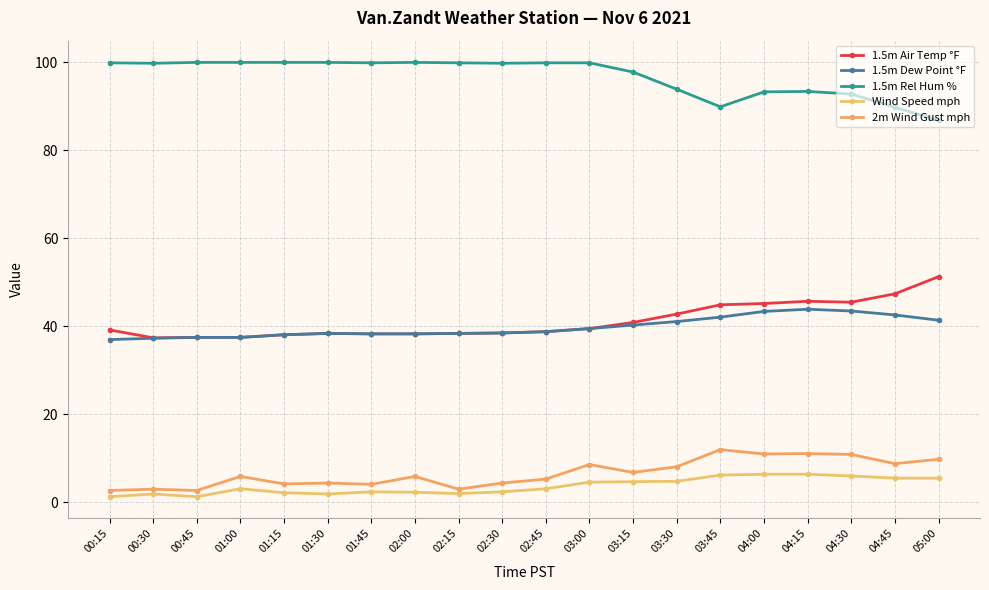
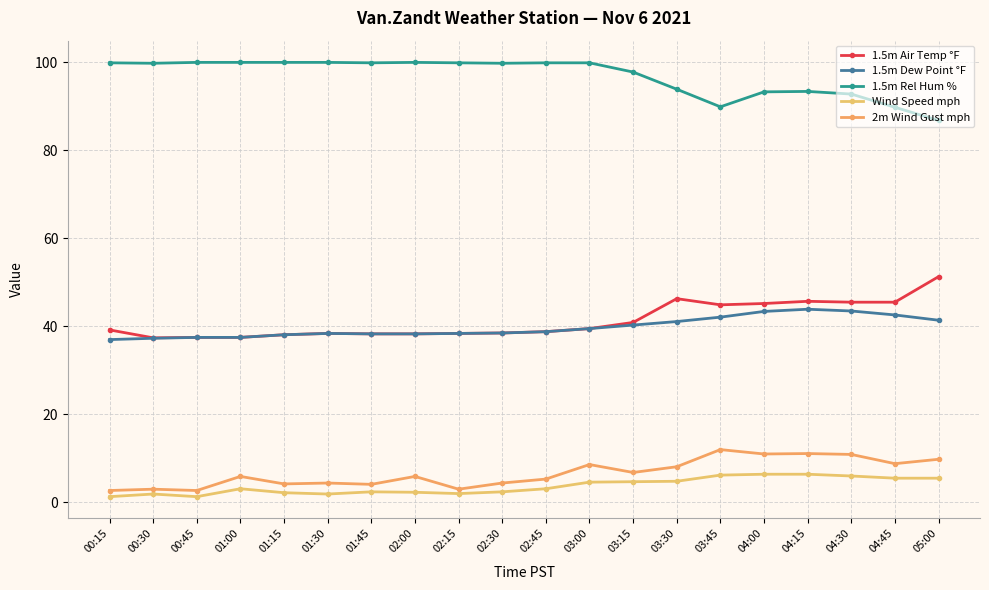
1.5m Air Temp °F, 03:30: 43 -> 46
1.5m Air Temp °F, 04:45: 47 -> 46
